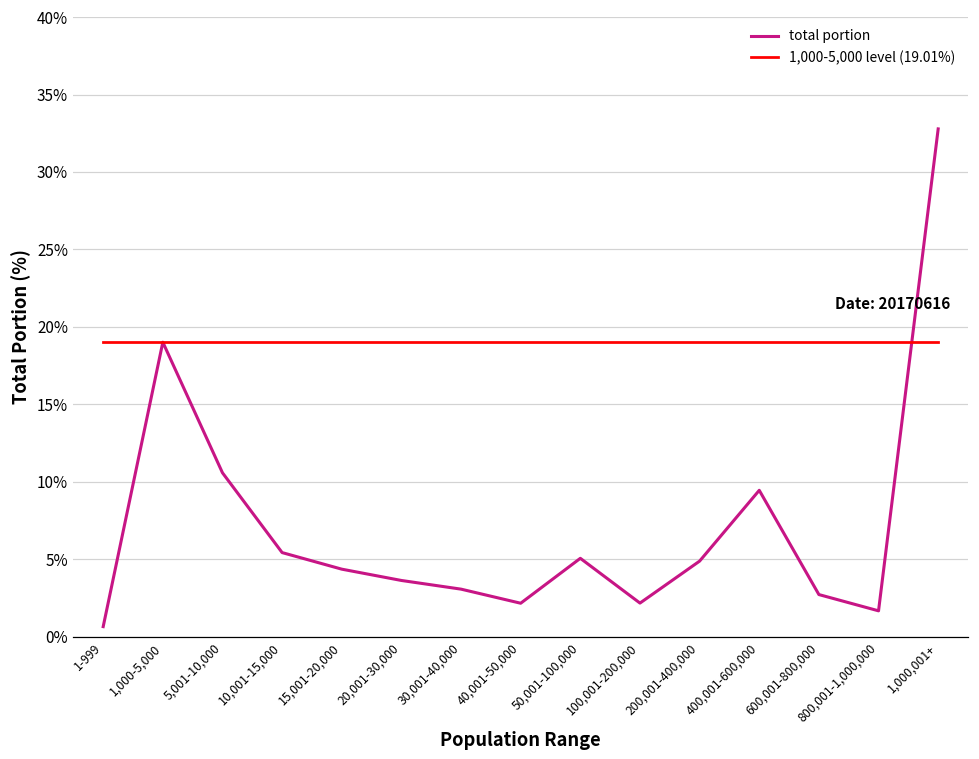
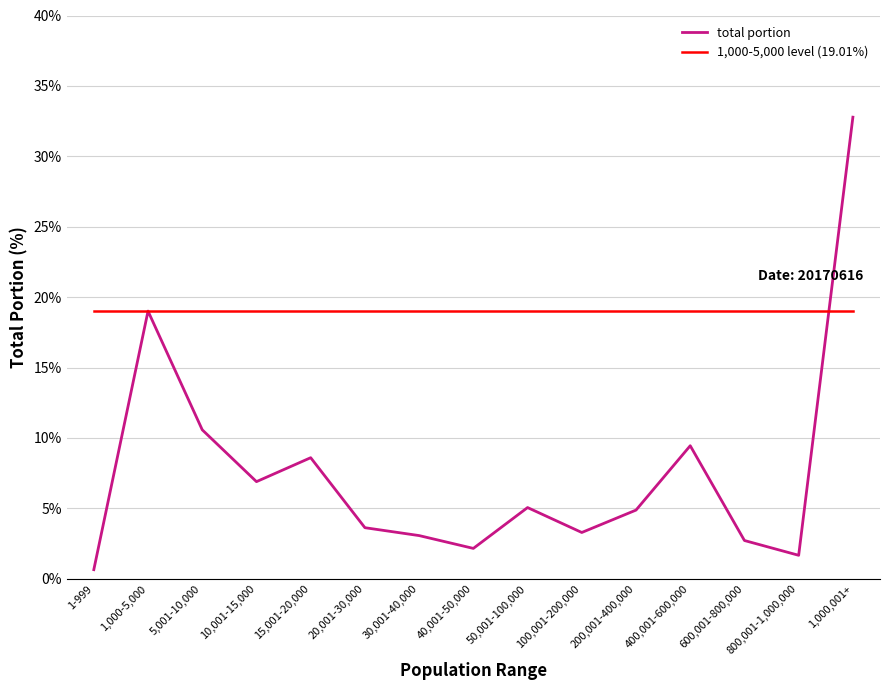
total portion, 10,001-15,000: 5.4% -> 6.9%
total portion, 15,001-20,000: 4.4% -> 8.6%
total portion, 100,001-200,000: 2.2% -> 3.3%
